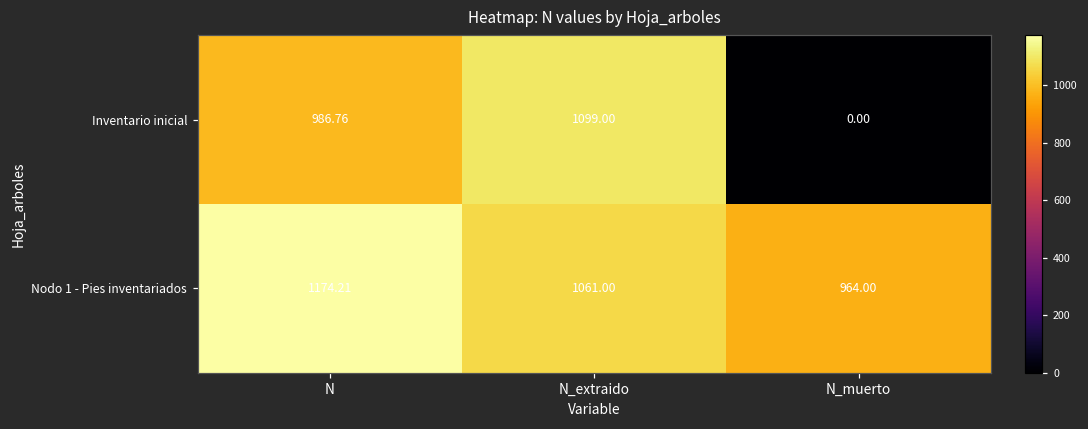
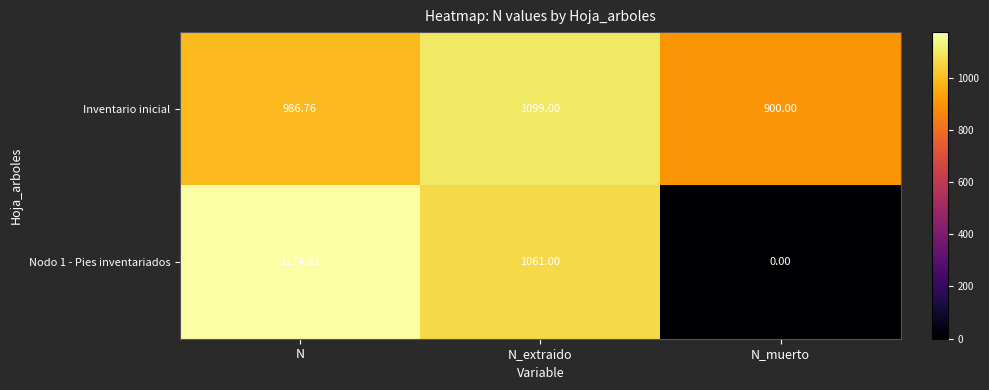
Inventario inicial, N_muerto: 0.00 -> 900.00
Nodo 1 - Pies inventariados, N_muerto: 964.00 -> 0.00
